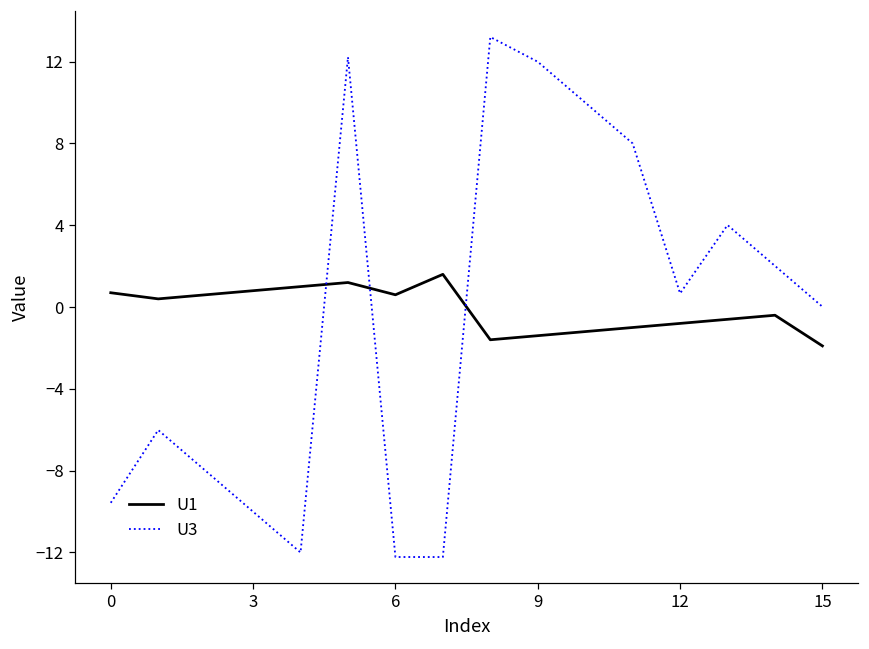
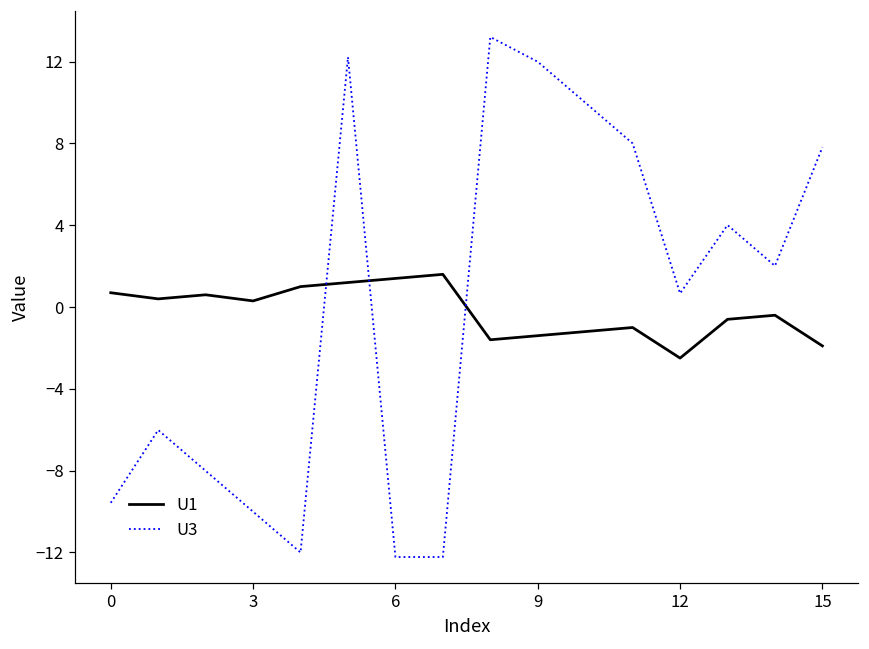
U1, 3: 0.8 -> 0.3
U1, 6: 0.6 -> 1.4
U1, 12: -0.8 -> -2.5
U3, 15: 0.0 -> 7.8
